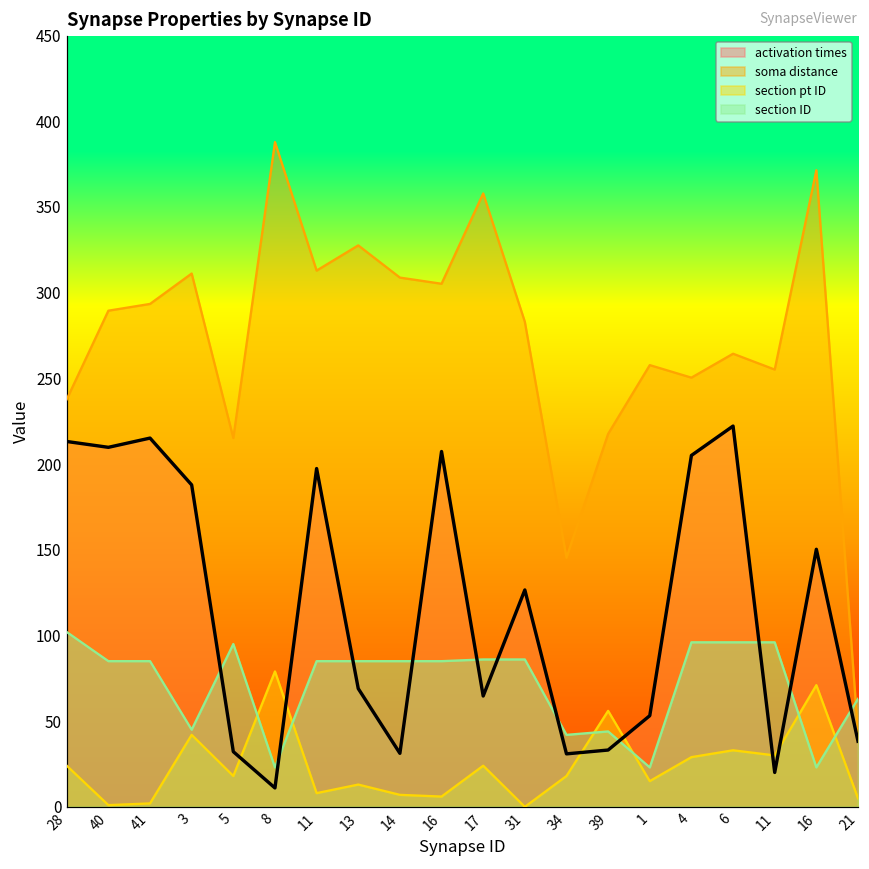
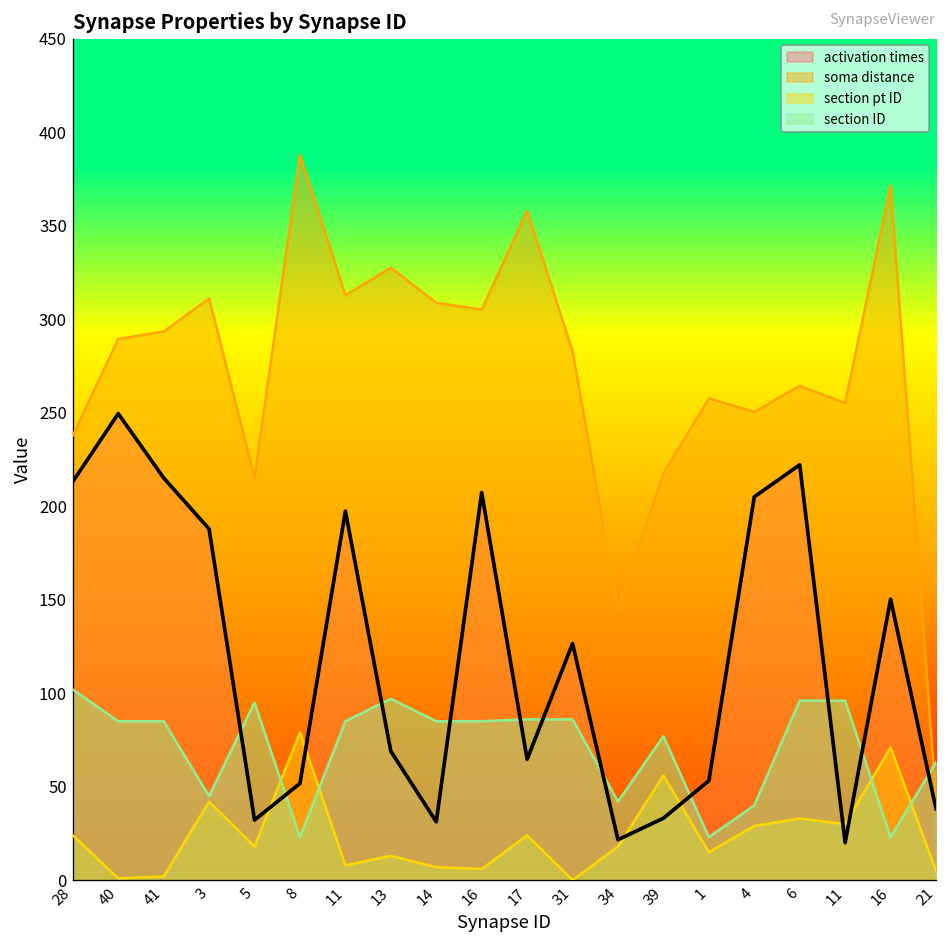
activation times, 40: 210 -> 250
activation times, 8: 11 -> 52
section ID, 13: 85 -> 97
activation times, 34: 31 -> 22
section ID, 39: 44 -> 77
section ID, 4: 96 -> 40
